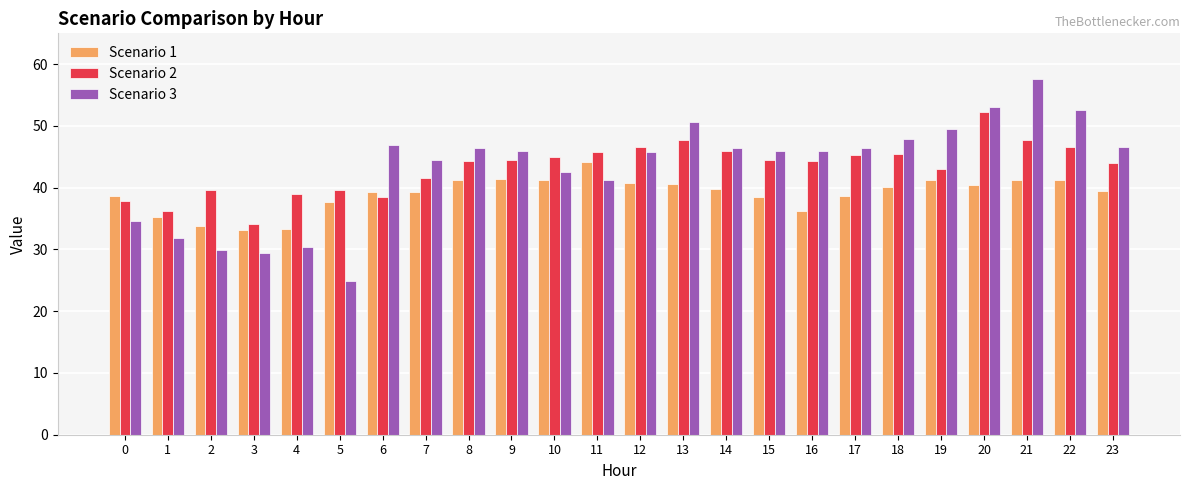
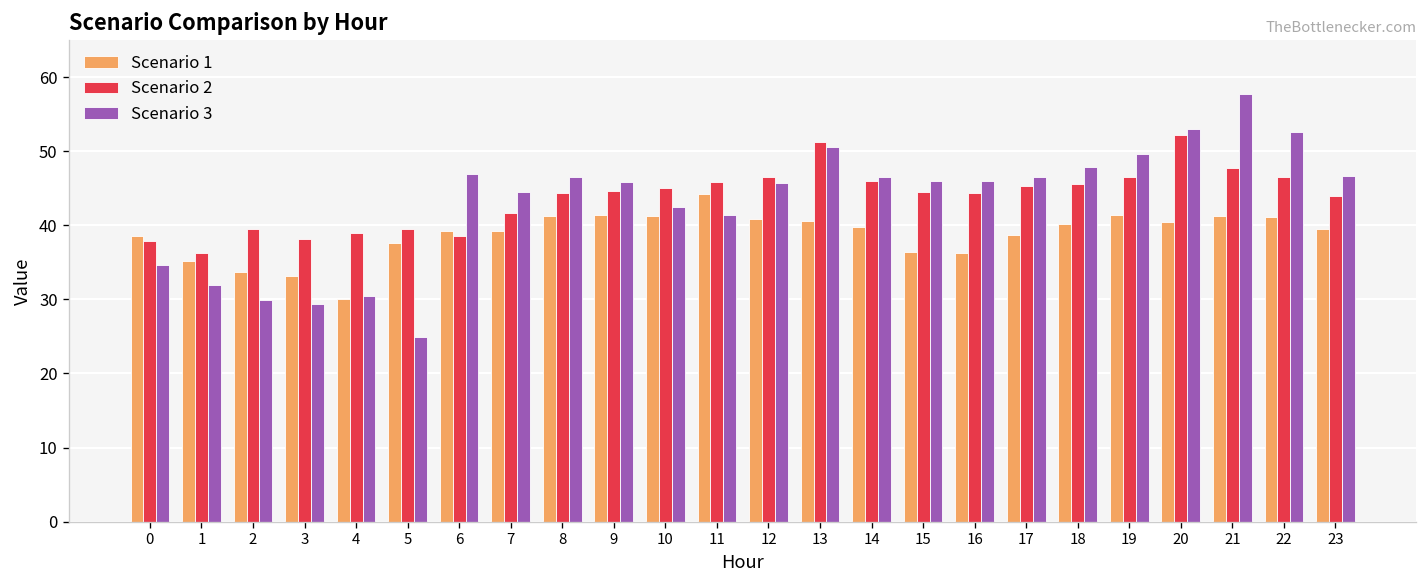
Scenario 2, 3: 34 -> 38
Scenario 1, 4: 33 -> 30
Scenario 2, 13: 48 -> 51
Scenario 1, 15: 39 -> 36
Scenario 2, 19: 43 -> 47
